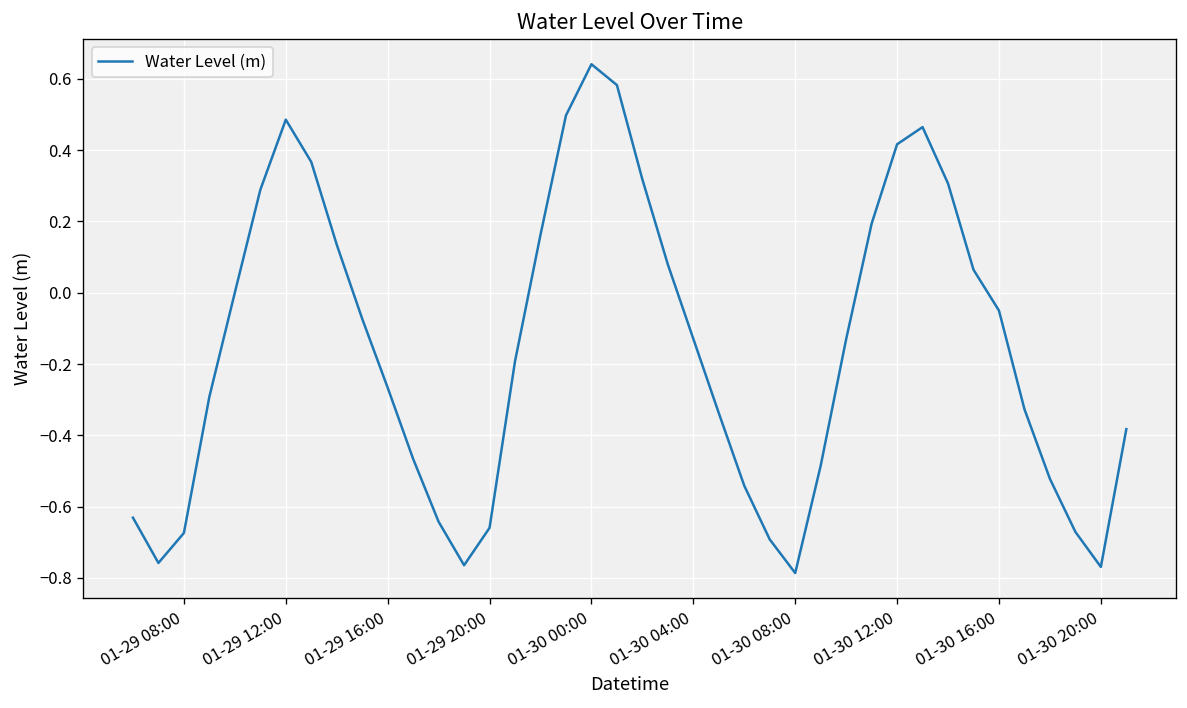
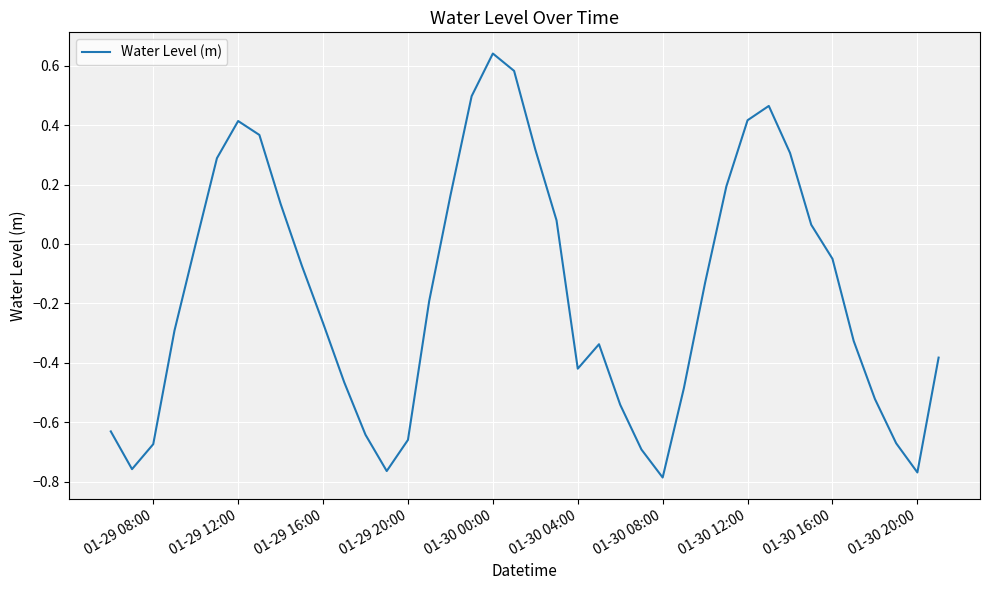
01-29 12:00: 0.49 -> 0.41
01-30 04:00: -0.13 -> -0.42
